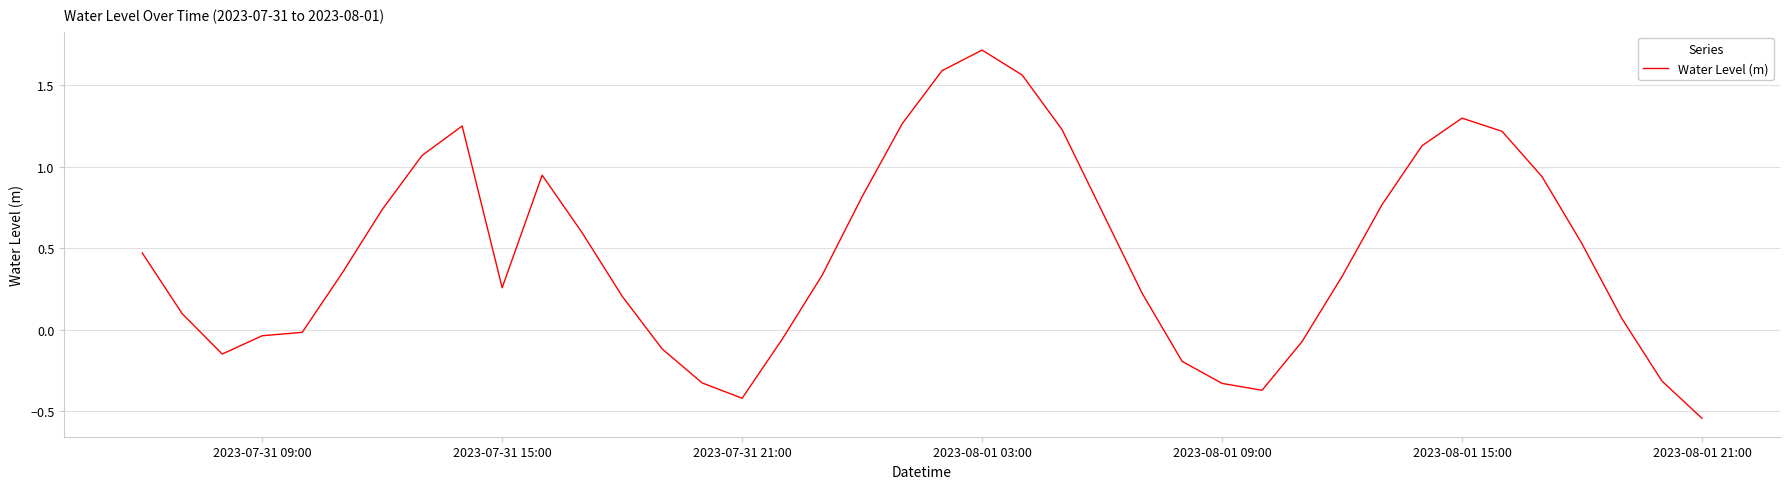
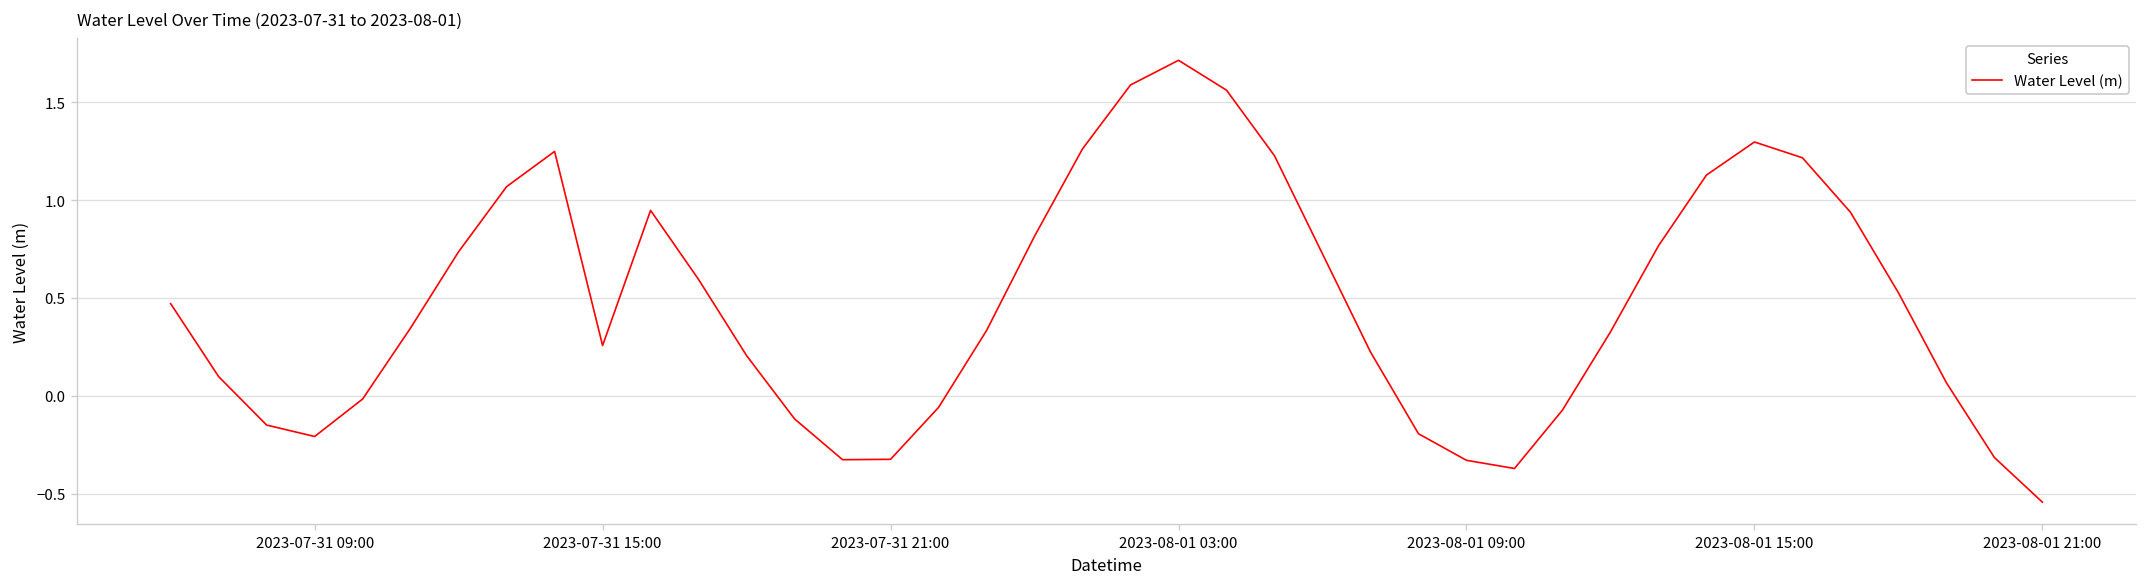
2023-07-31 09:00: -0.04 -> -0.21
2023-07-31 21:00: -0.42 -> -0.32
